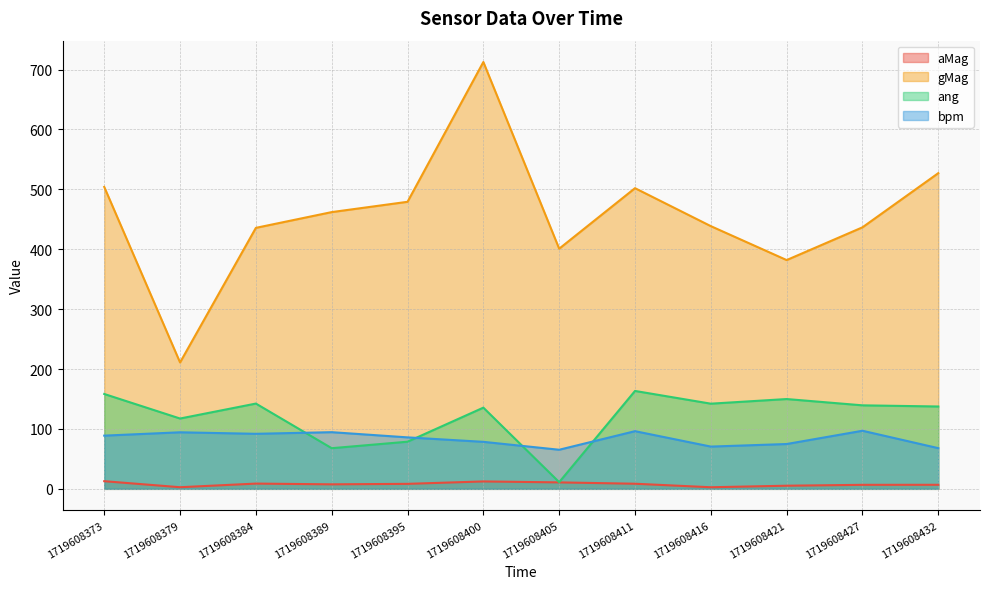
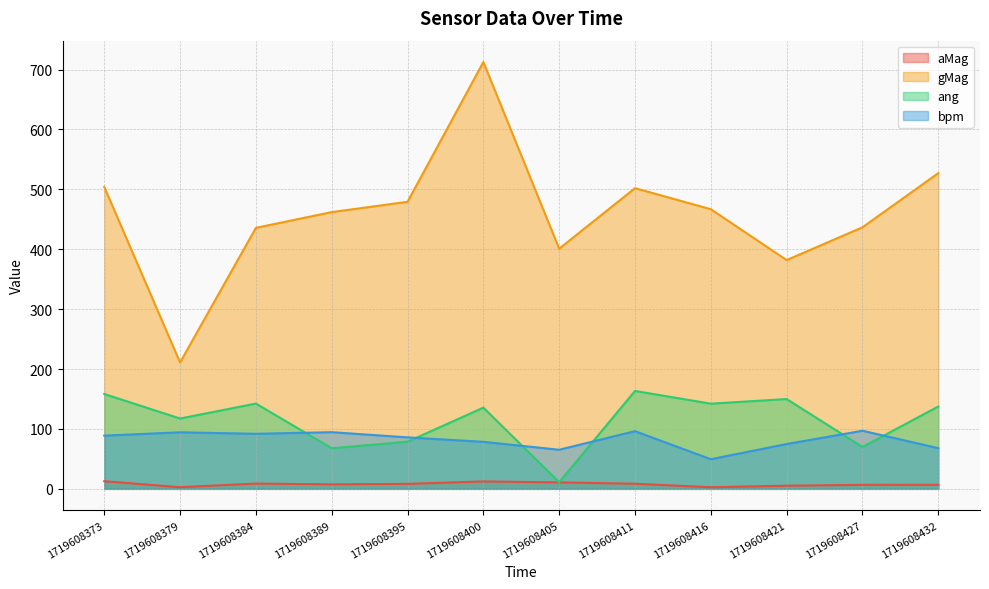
gMag, 1719608416: 440 -> 470
bpm, 1719608416: 70 -> 50
ang, 1719608427: 140 -> 70
